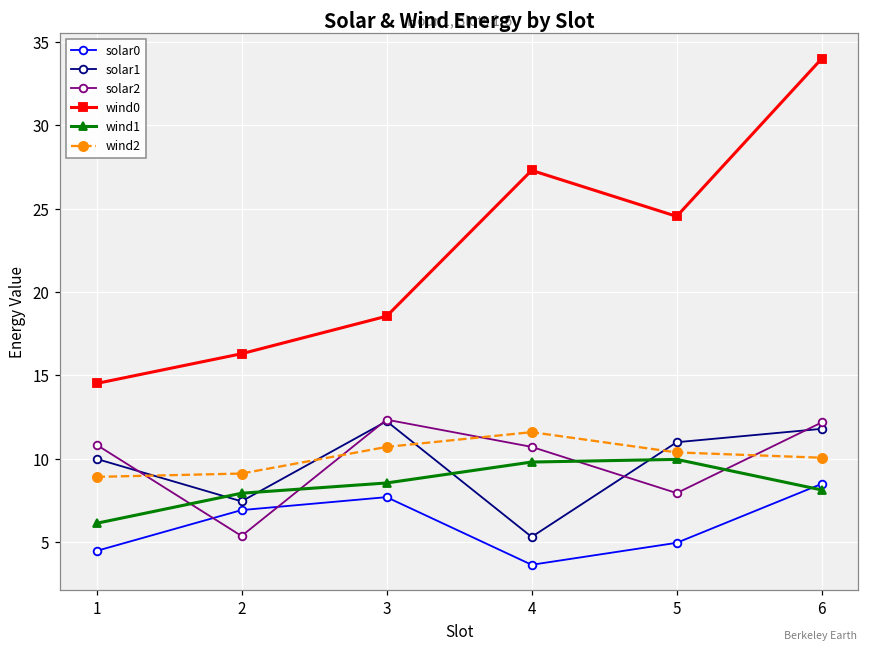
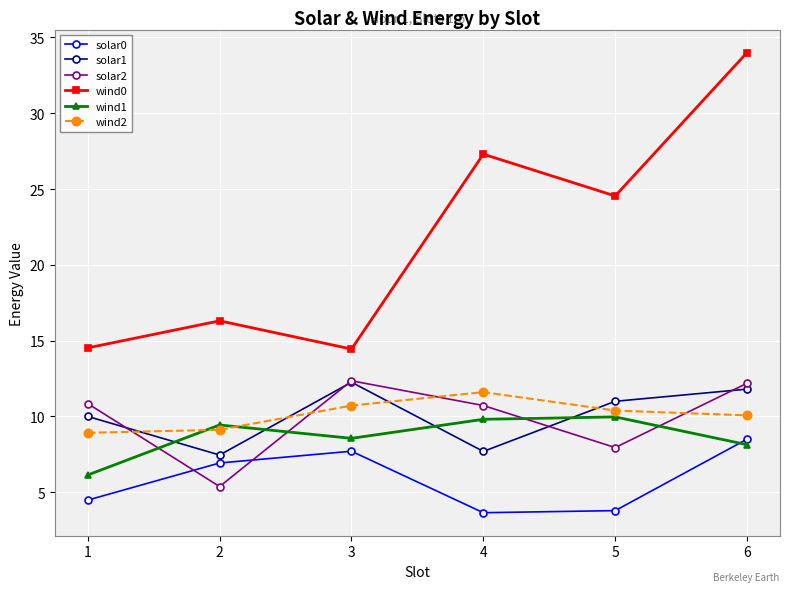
wind1, 2: 7.9 -> 9.4
wind0, 3: 18.6 -> 14.4
solar1, 4: 5.3 -> 7.7
solar0, 5: 5.0 -> 3.8
